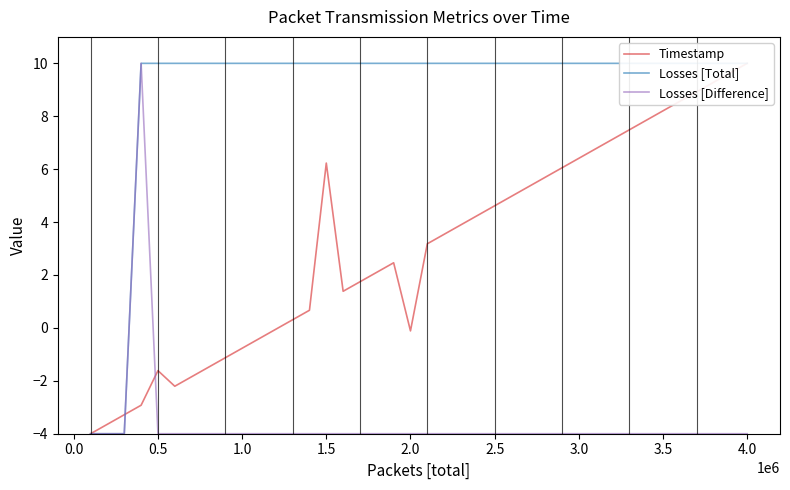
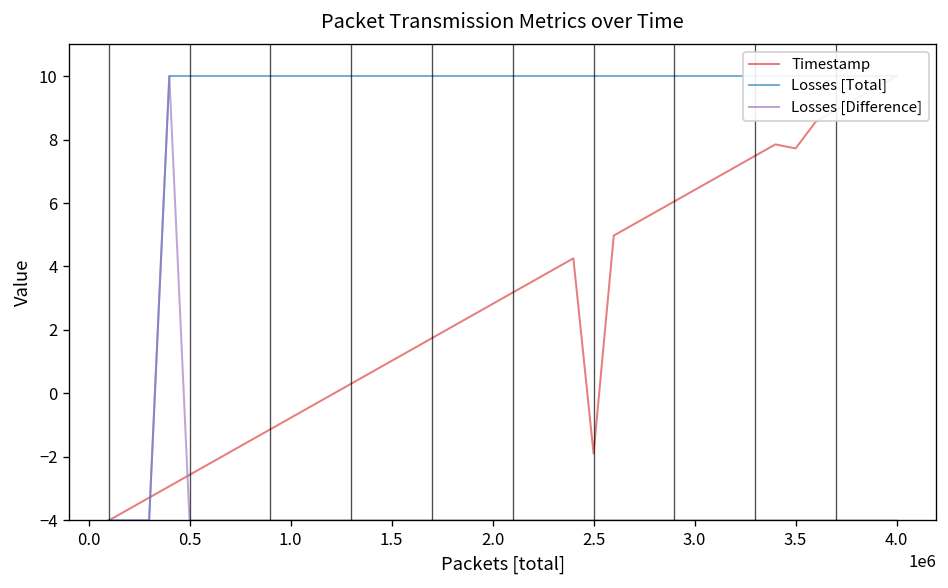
Timestamp, 0.5: -1.6 -> -2.6
Timestamp, 1.5: 6.2 -> 1.0
Timestamp, 2.0: -0.1 -> 2.8
Timestamp, 2.5: 4.6 -> -1.9
Timestamp, 3.5: 8.2 -> 7.7
